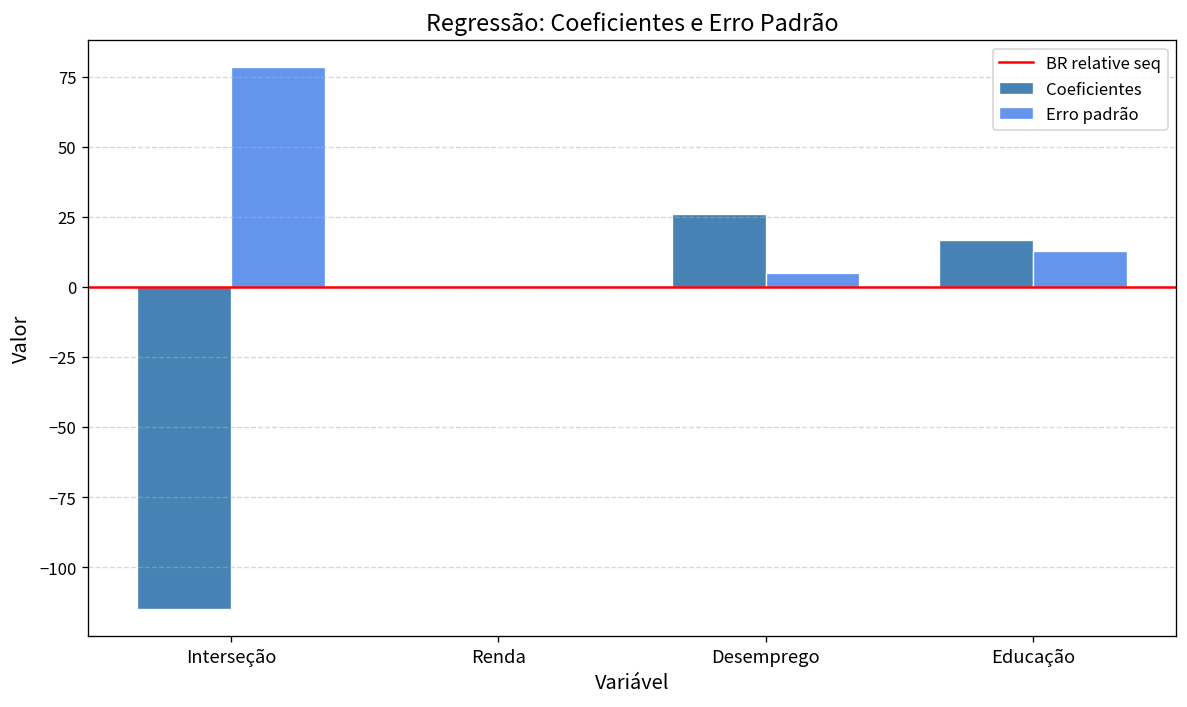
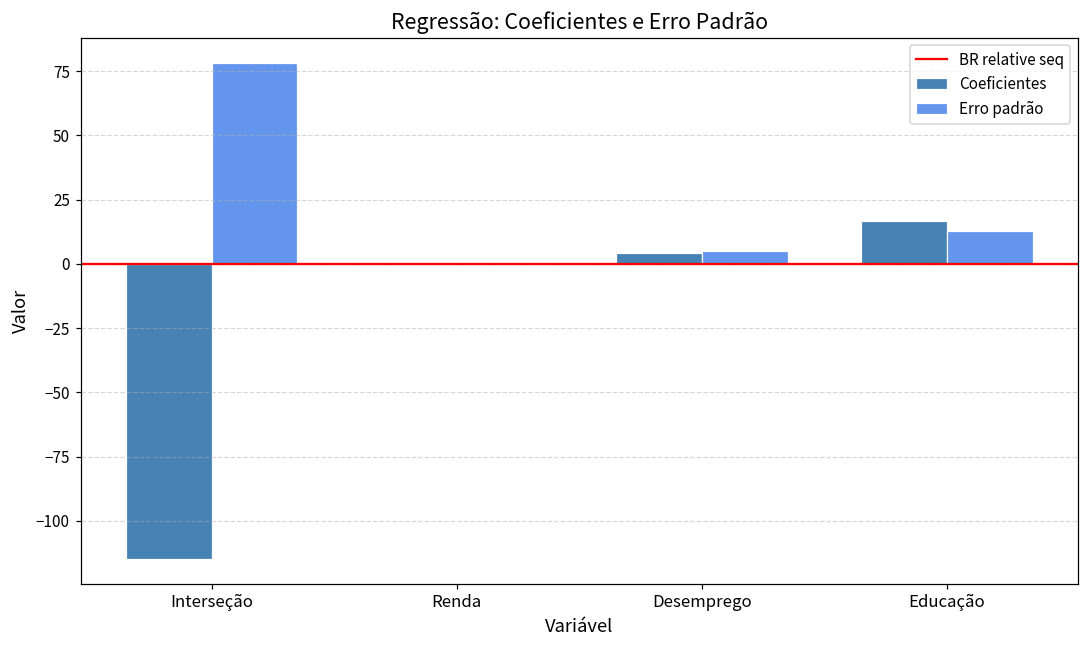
Coeficientes, Desemprego: 26 -> 4
